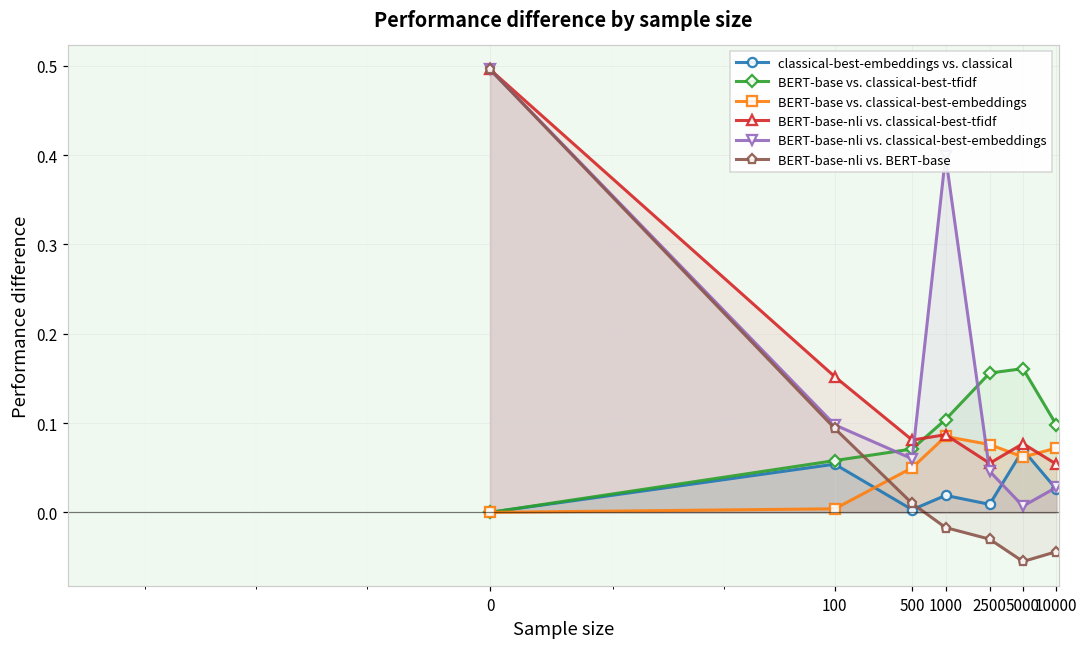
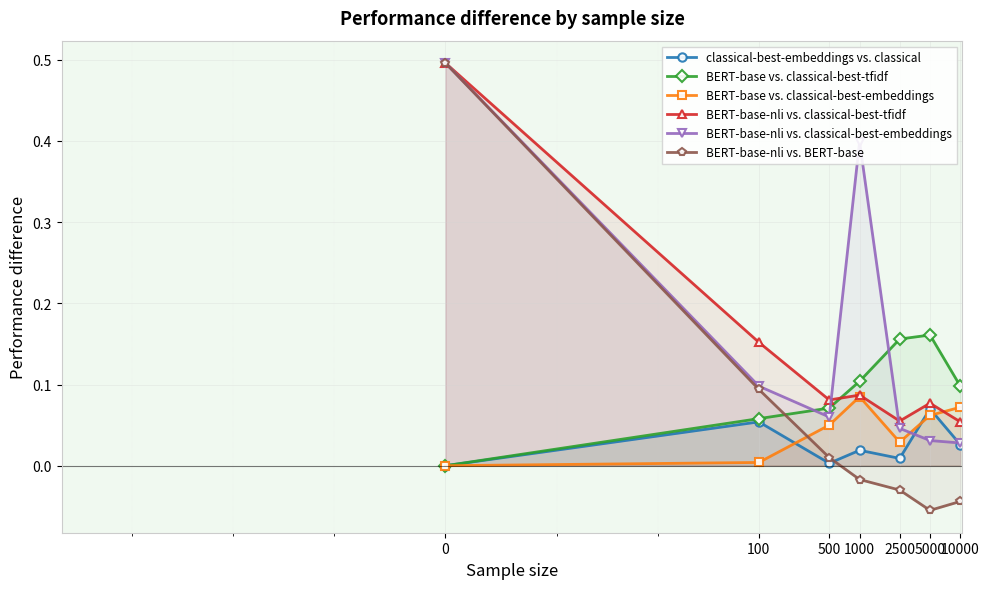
BERT-base vs. classical-best-embeddings, 2500: 0.08 -> 0.03
BERT-base-nli vs. classical-best-embeddings, 5000: 0.01 -> 0.03
